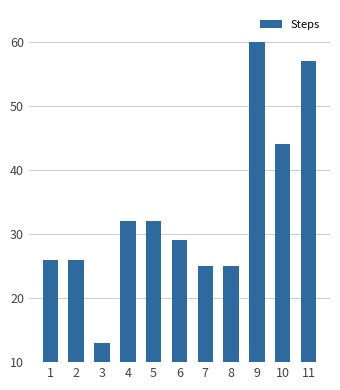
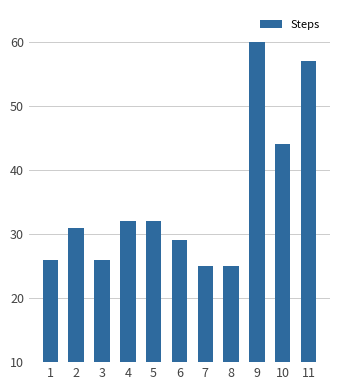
2: 26 -> 31
3: 13 -> 26
